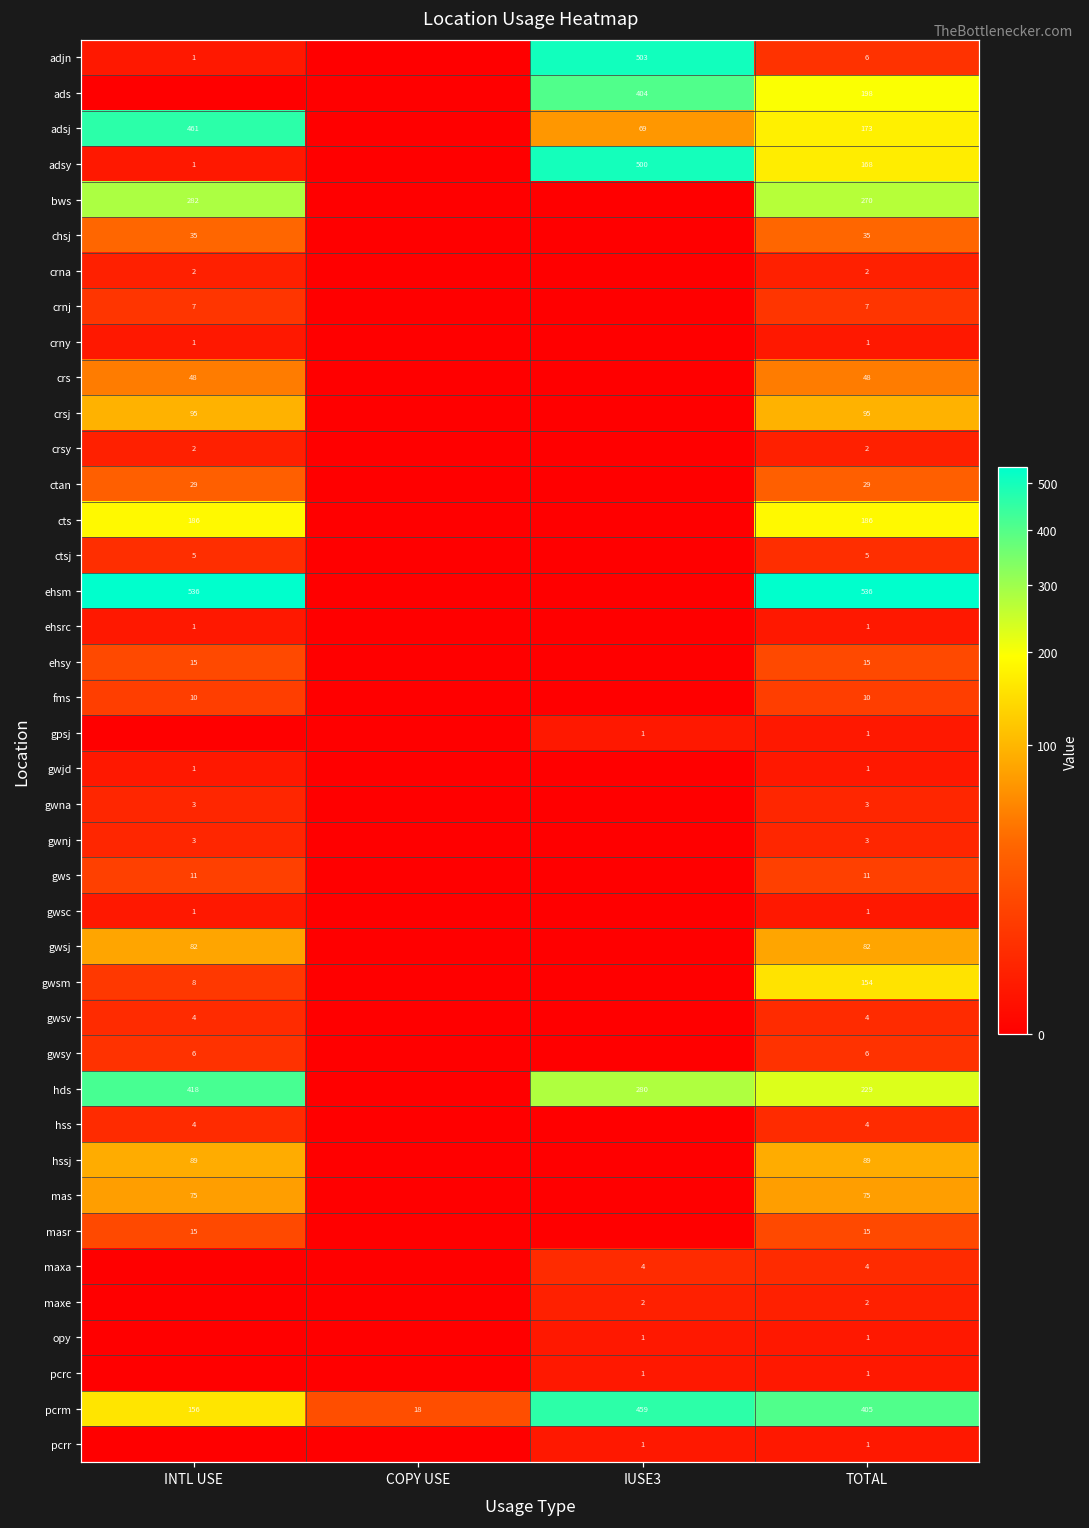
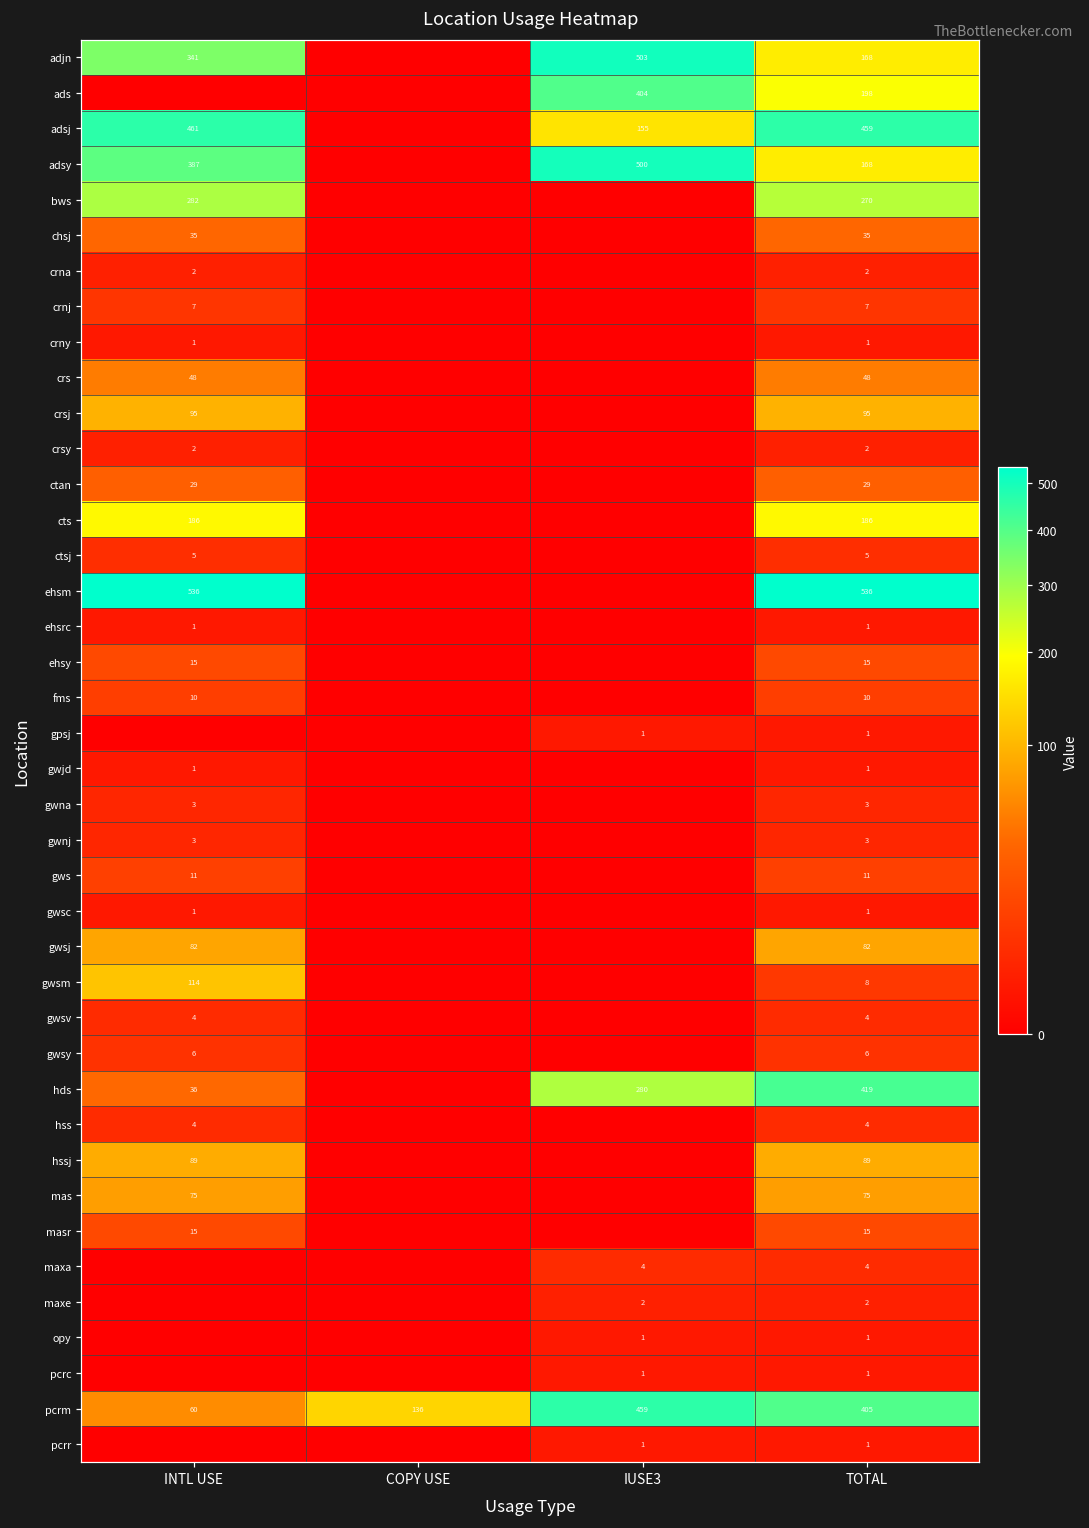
adjn, INTL USE: 1 -> 341
adjn, TOTAL: 6 -> 168
adsj, IUSE3: 69 -> 155
adsj, TOTAL: 173 -> 459
adsy, INTL USE: 1 -> 387
gwsm, INTL USE: 8 -> 114
gwsm, TOTAL: 154 -> 8
hds, INTL USE: 418 -> 36
hds, TOTAL: 229 -> 419
pcrm, INTL USE: 156 -> 60
pcrm, COPY USE: 18 -> 136
